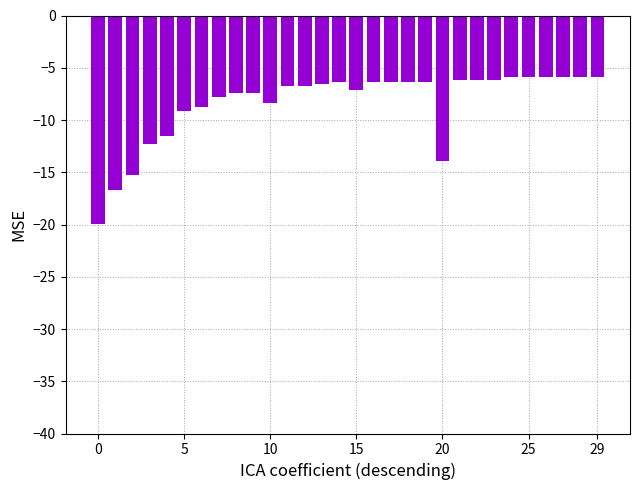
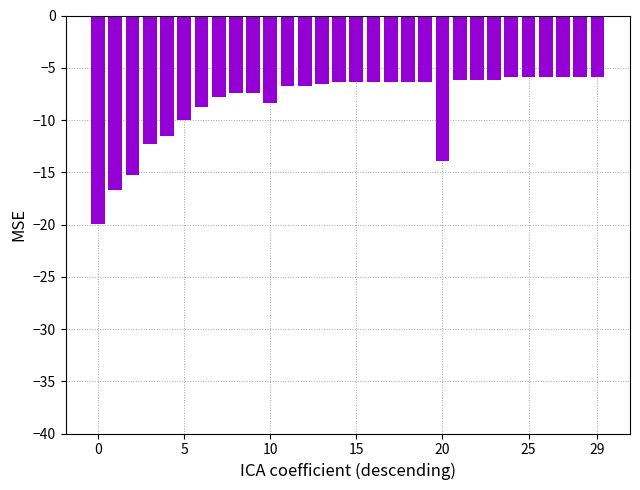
5: -9.2 -> -10.0
15: -7.2 -> -6.3
